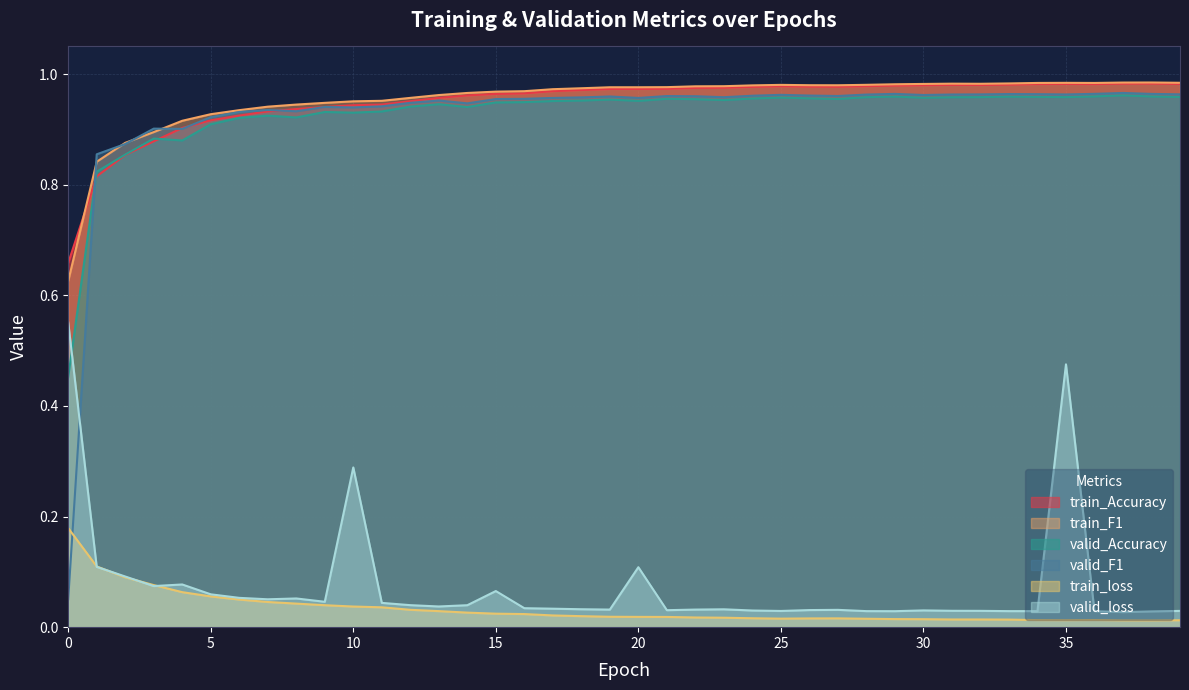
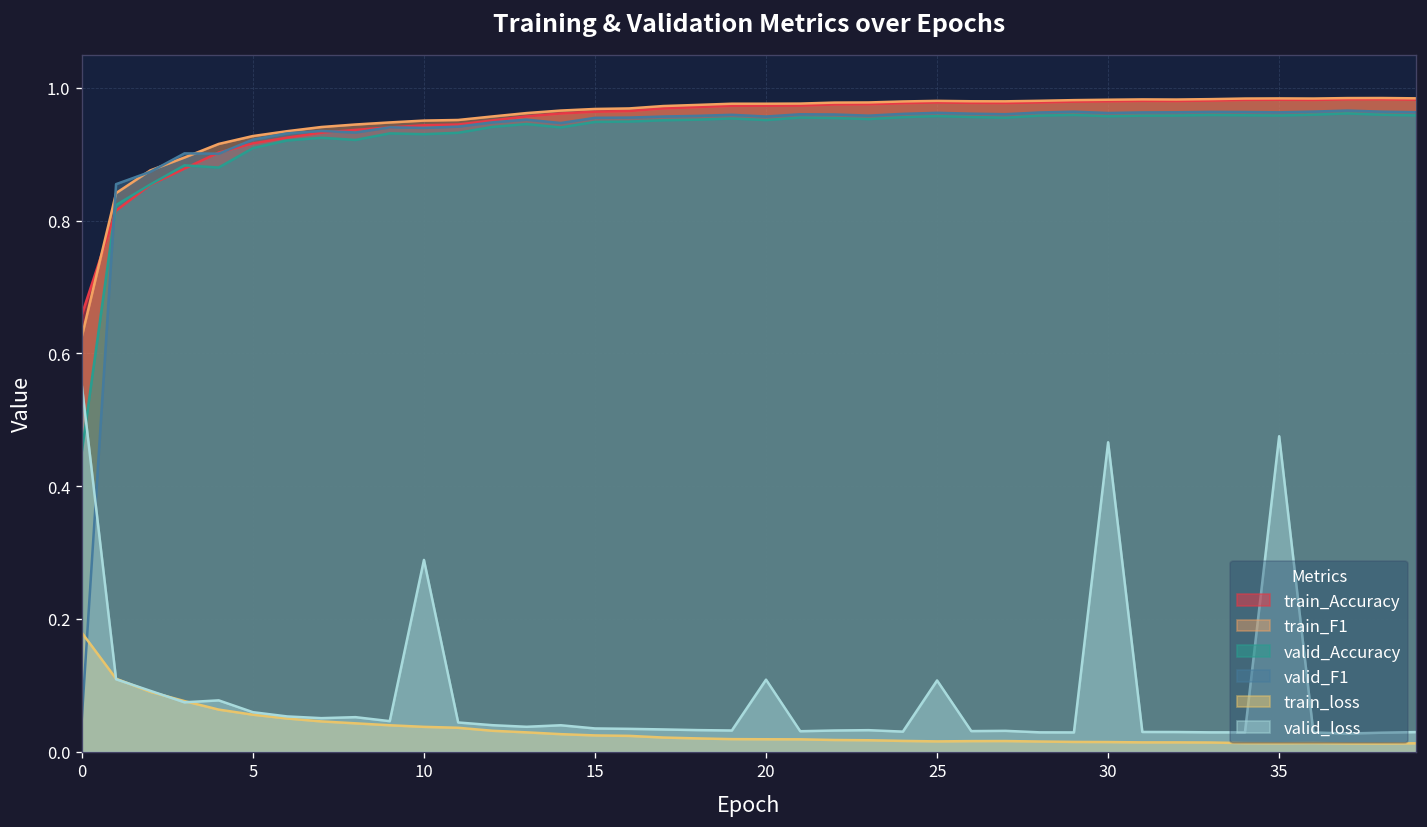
valid_loss, 15: 0.07 -> 0.03
valid_loss, 25: 0.03 -> 0.11
valid_loss, 30: 0.03 -> 0.47
